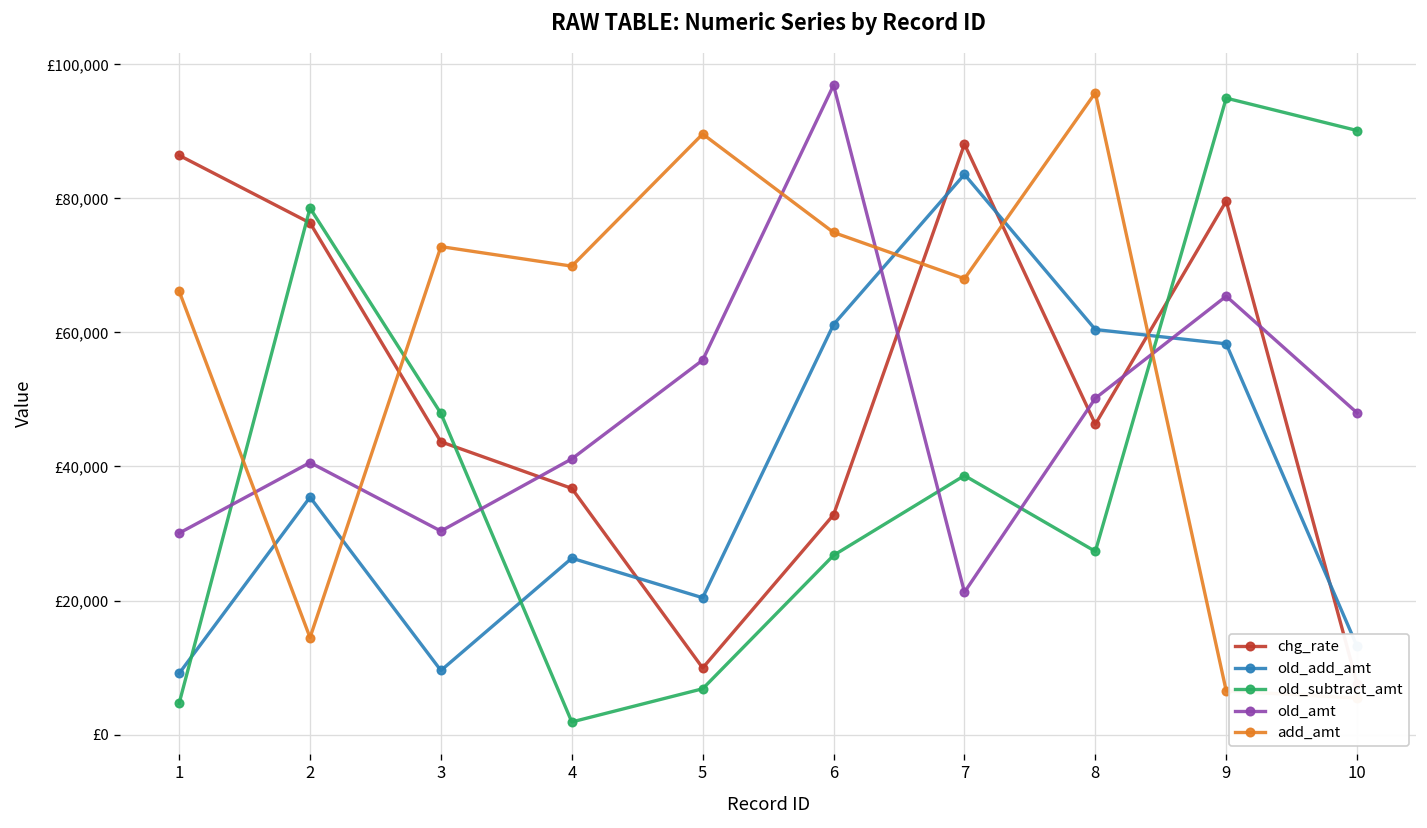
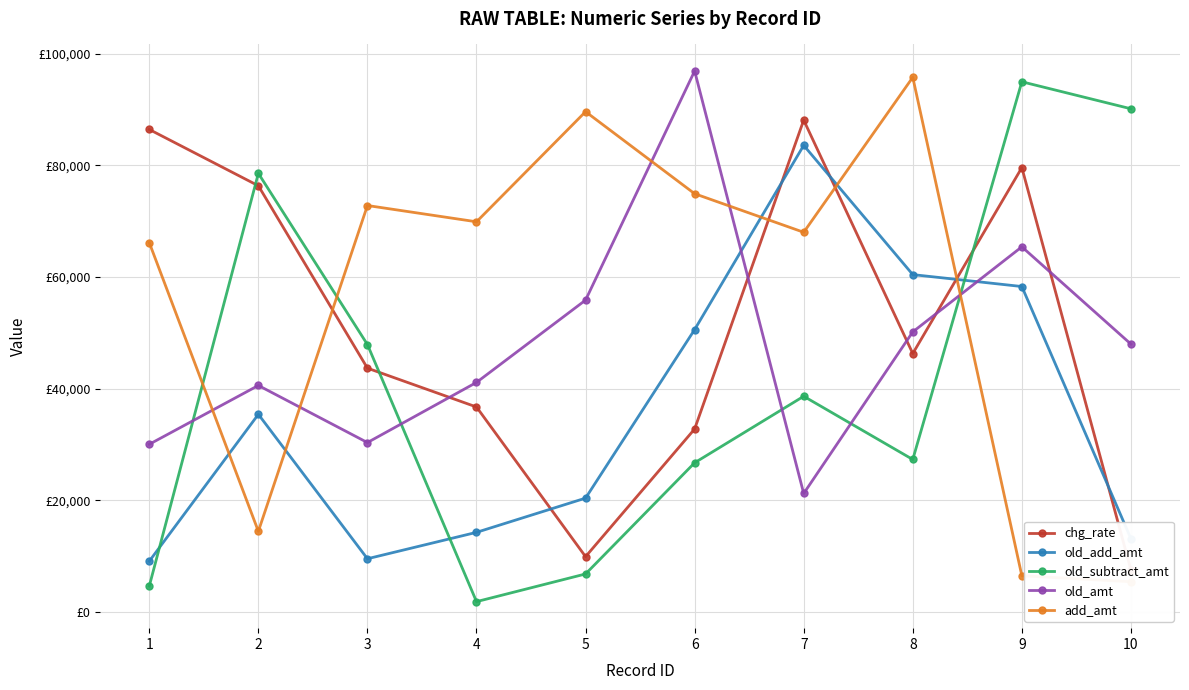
old_add_amt, 4: £26,000 -> £14,000
old_add_amt, 6: £61,000 -> £51,000
